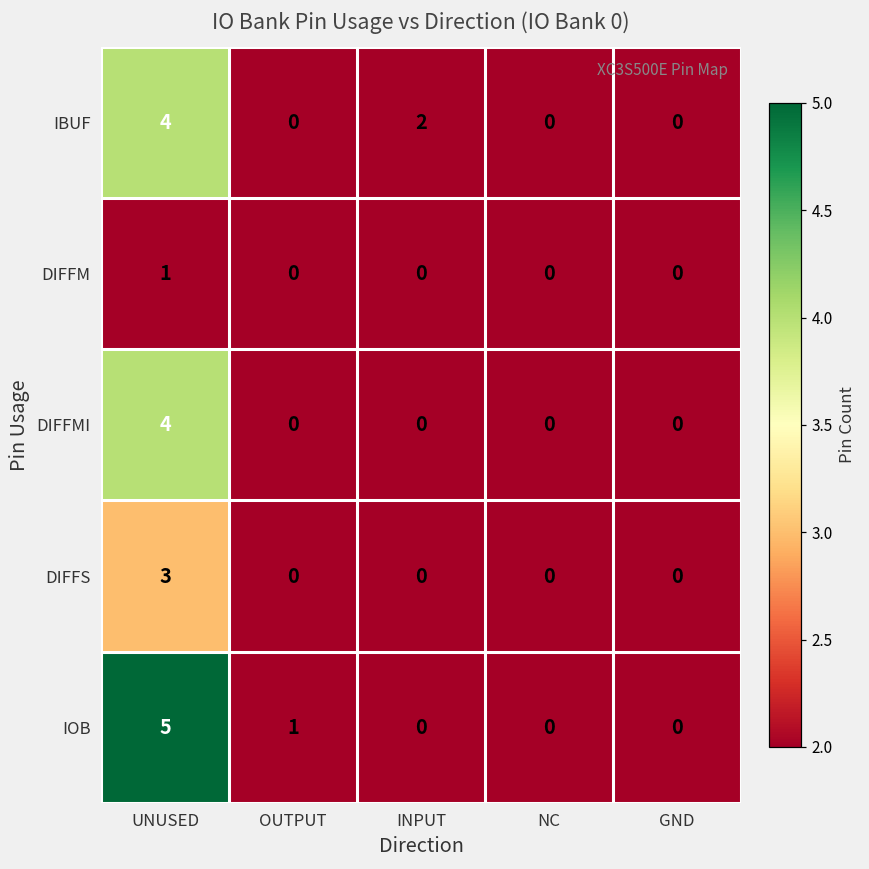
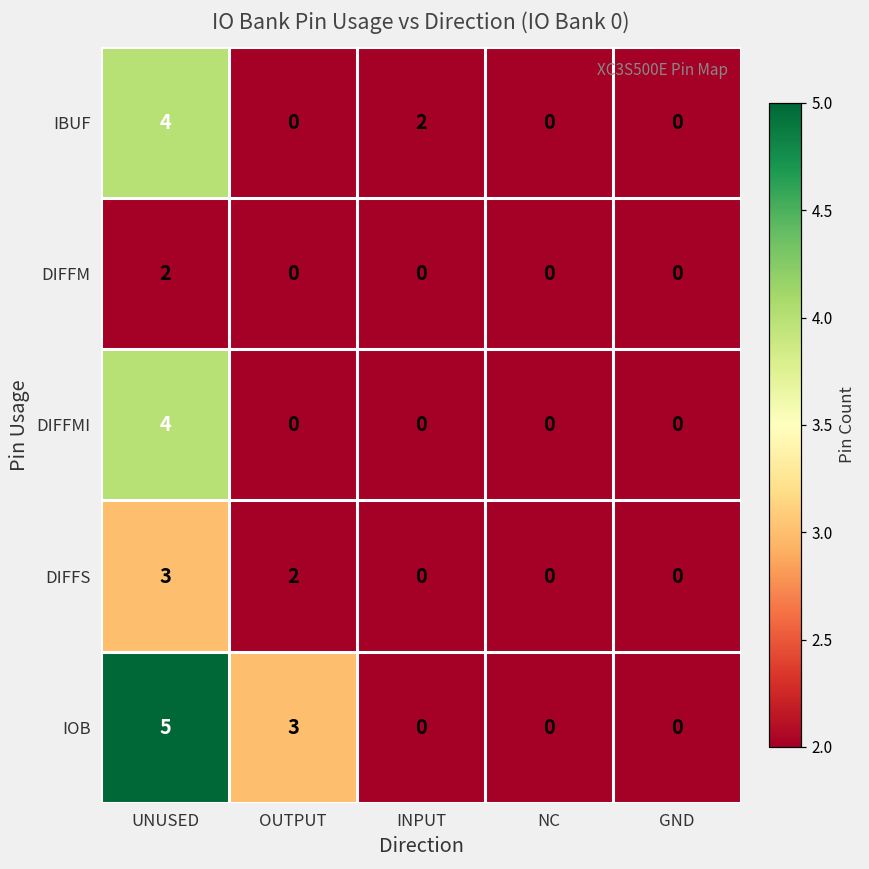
DIFFM, UNUSED: 1 -> 2
DIFFS, OUTPUT: 0 -> 2
IOB, OUTPUT: 1 -> 3
